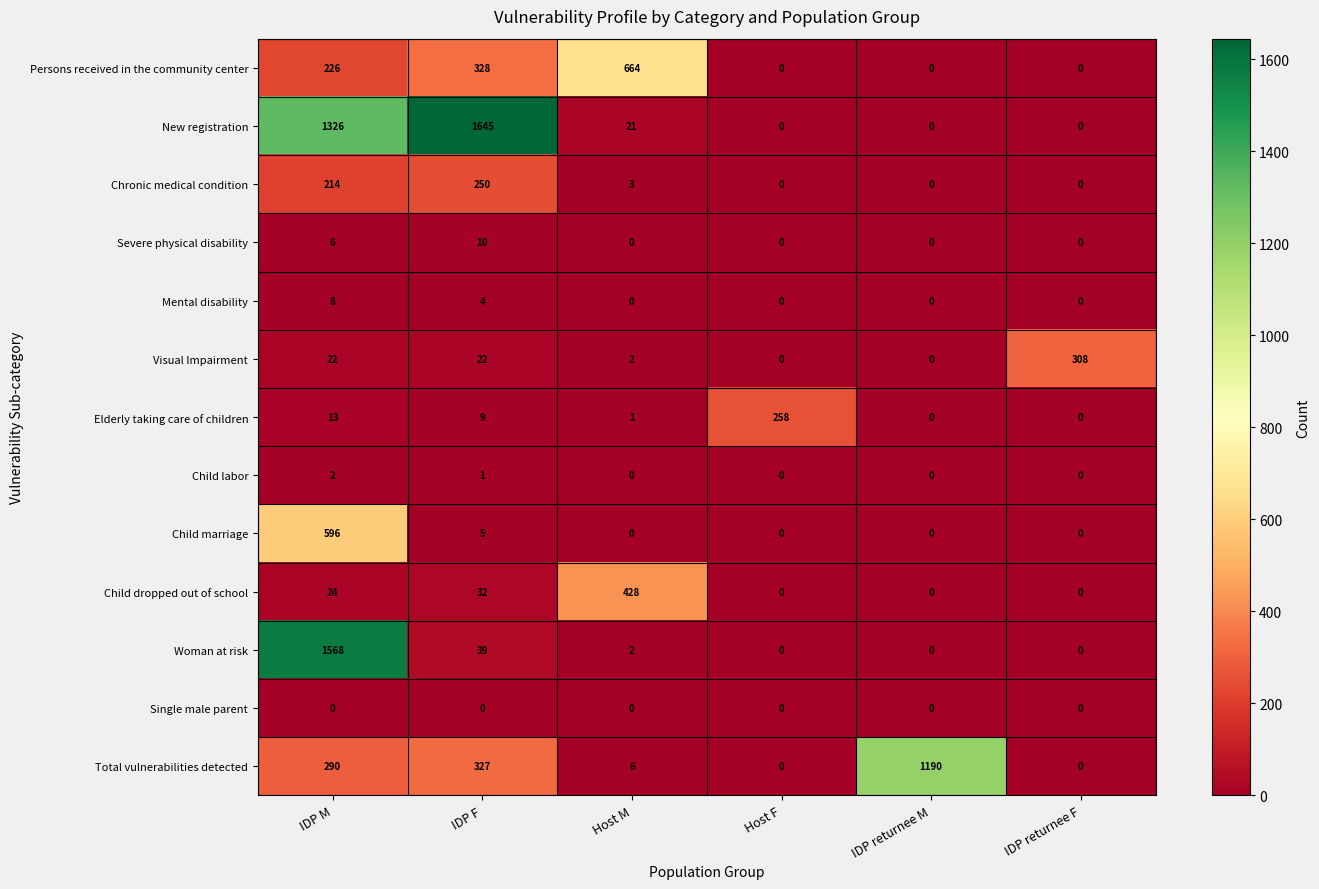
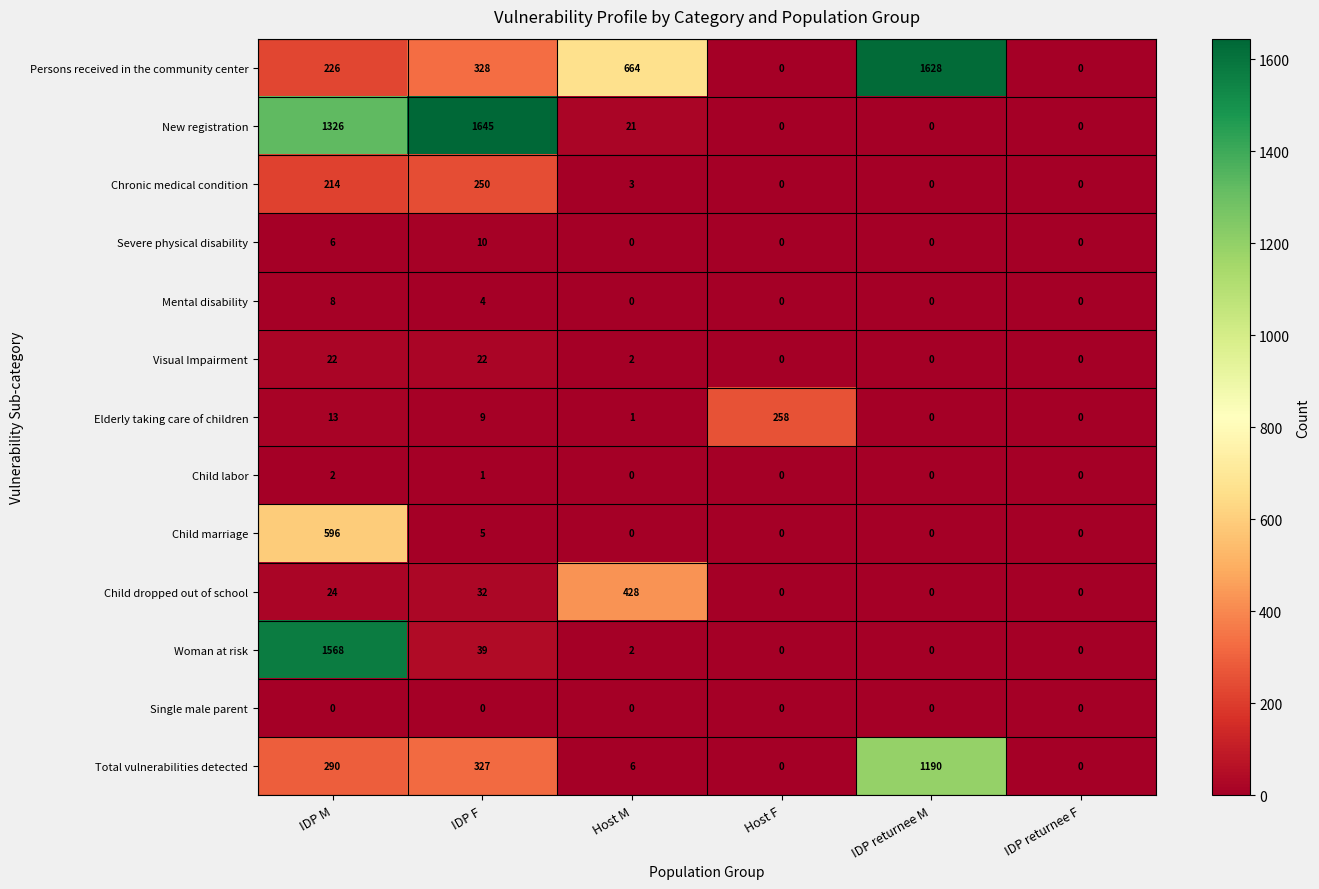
Persons received in the community center, IDP returnee M: 0 -> 1628
Visual Impairment, IDP returnee F: 308 -> 0
